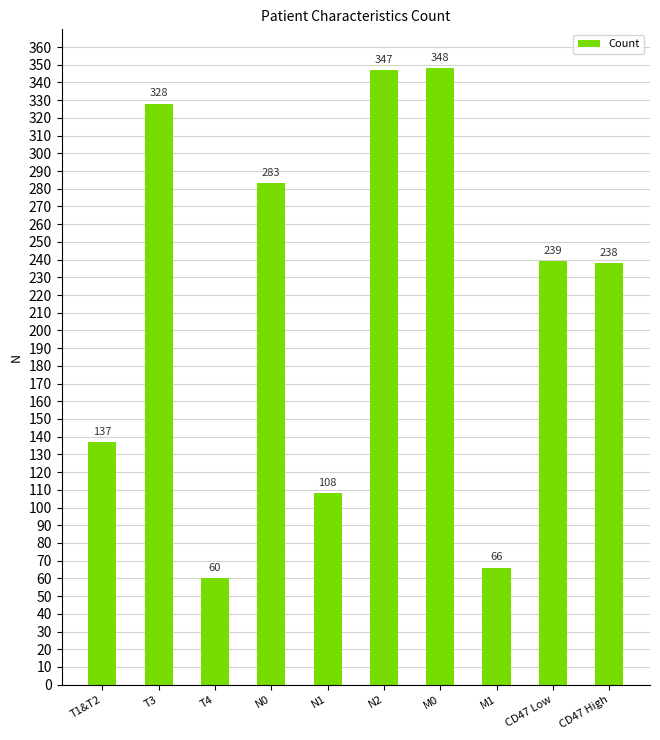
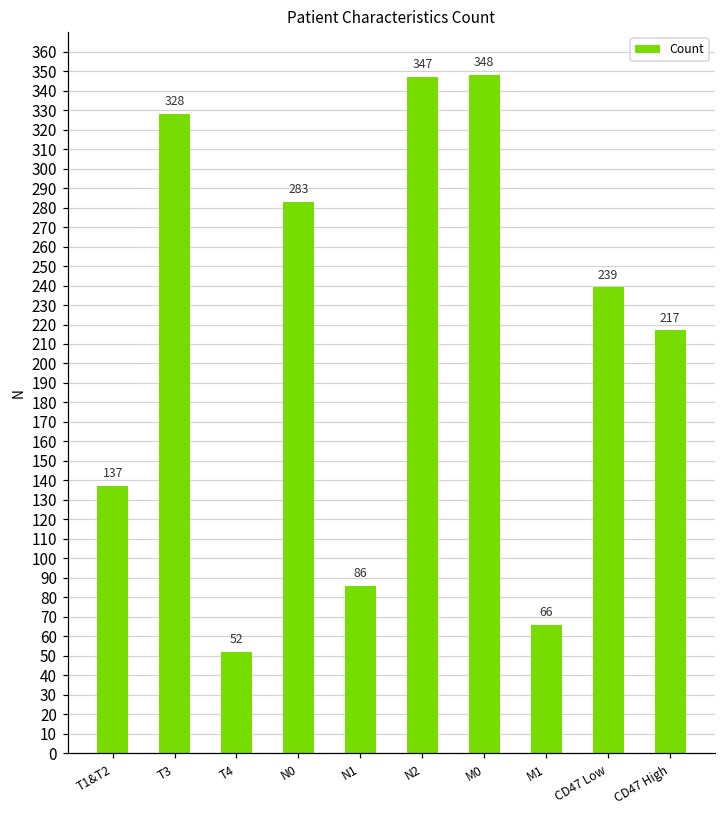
T4: 60 -> 52
N1: 108 -> 86
CD47 High: 238 -> 217
